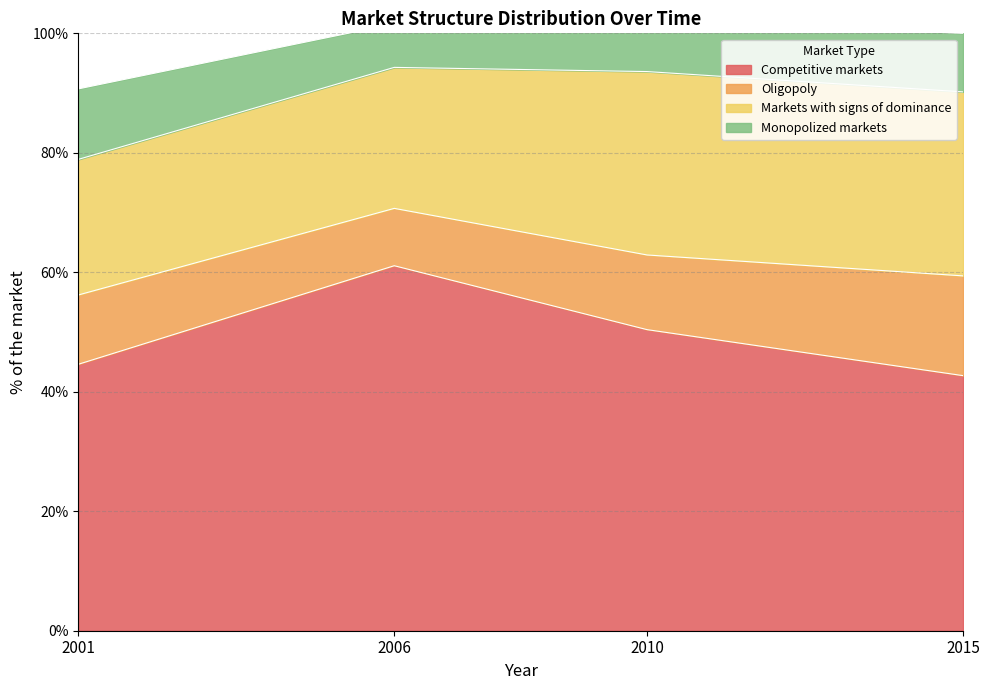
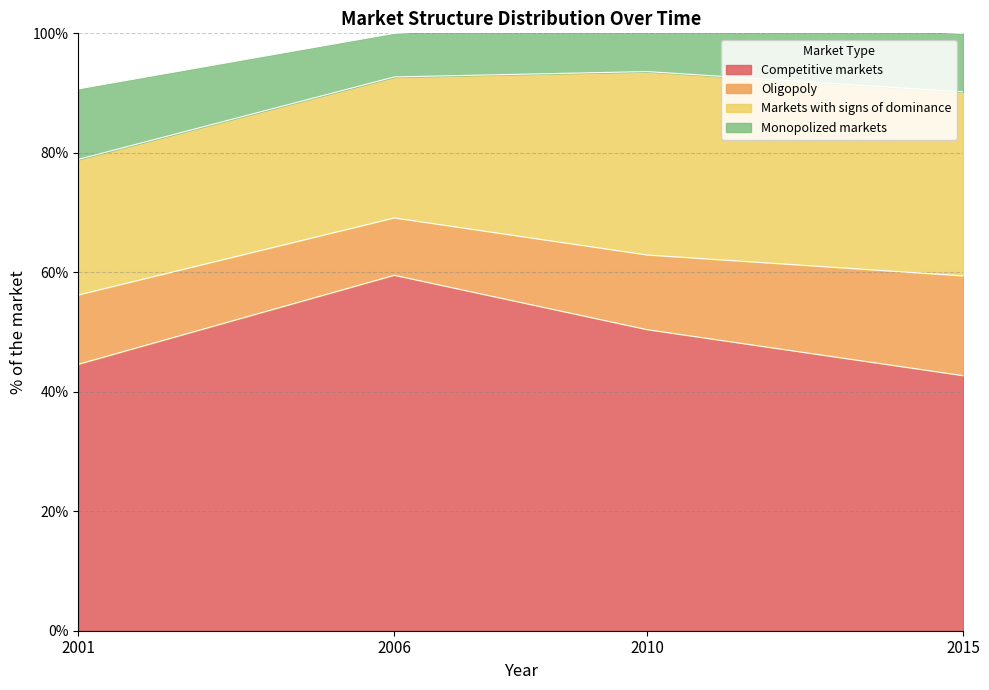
Competitive markets, 2006: 61% -> 60%
